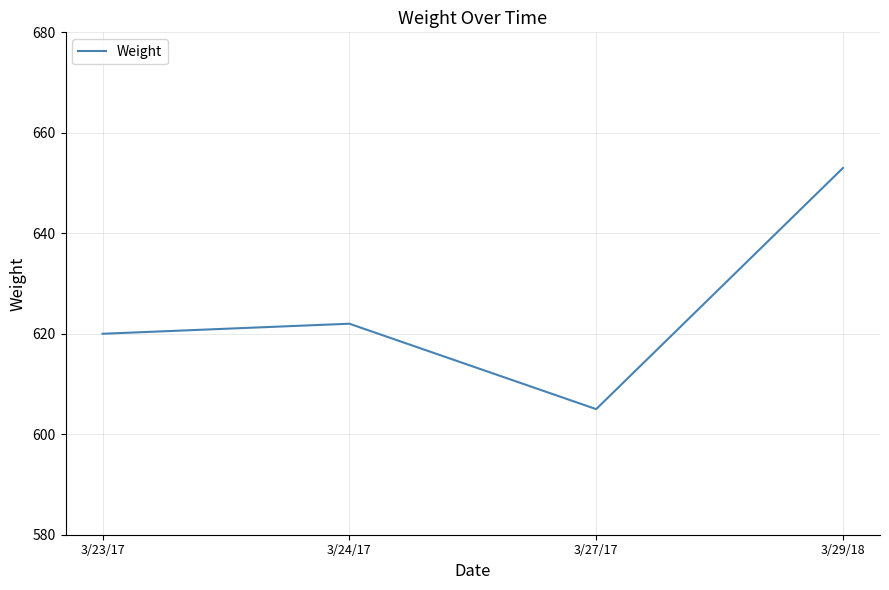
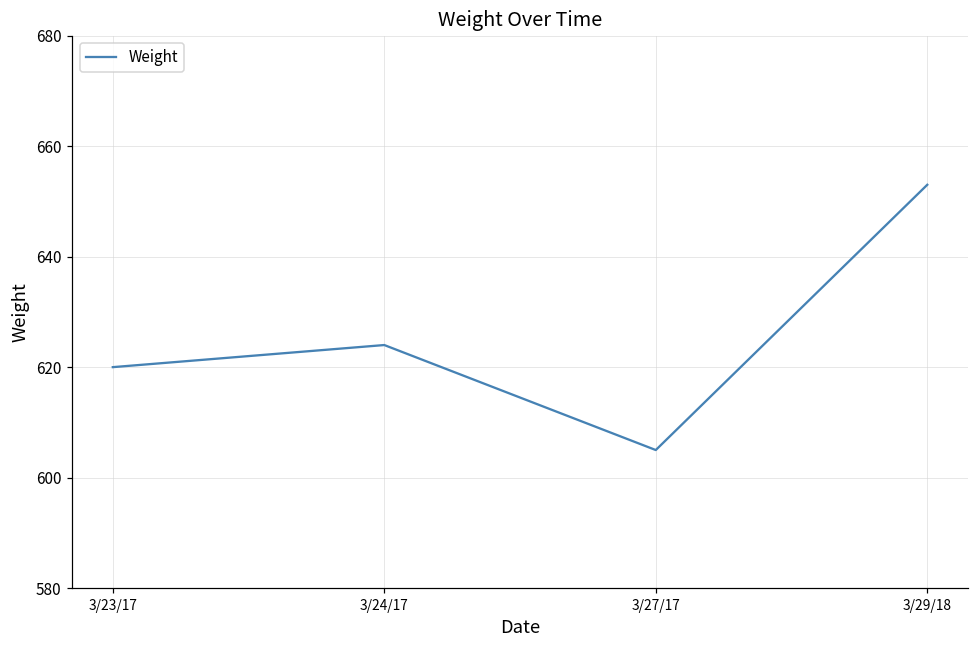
3/24/17: 622 -> 624
